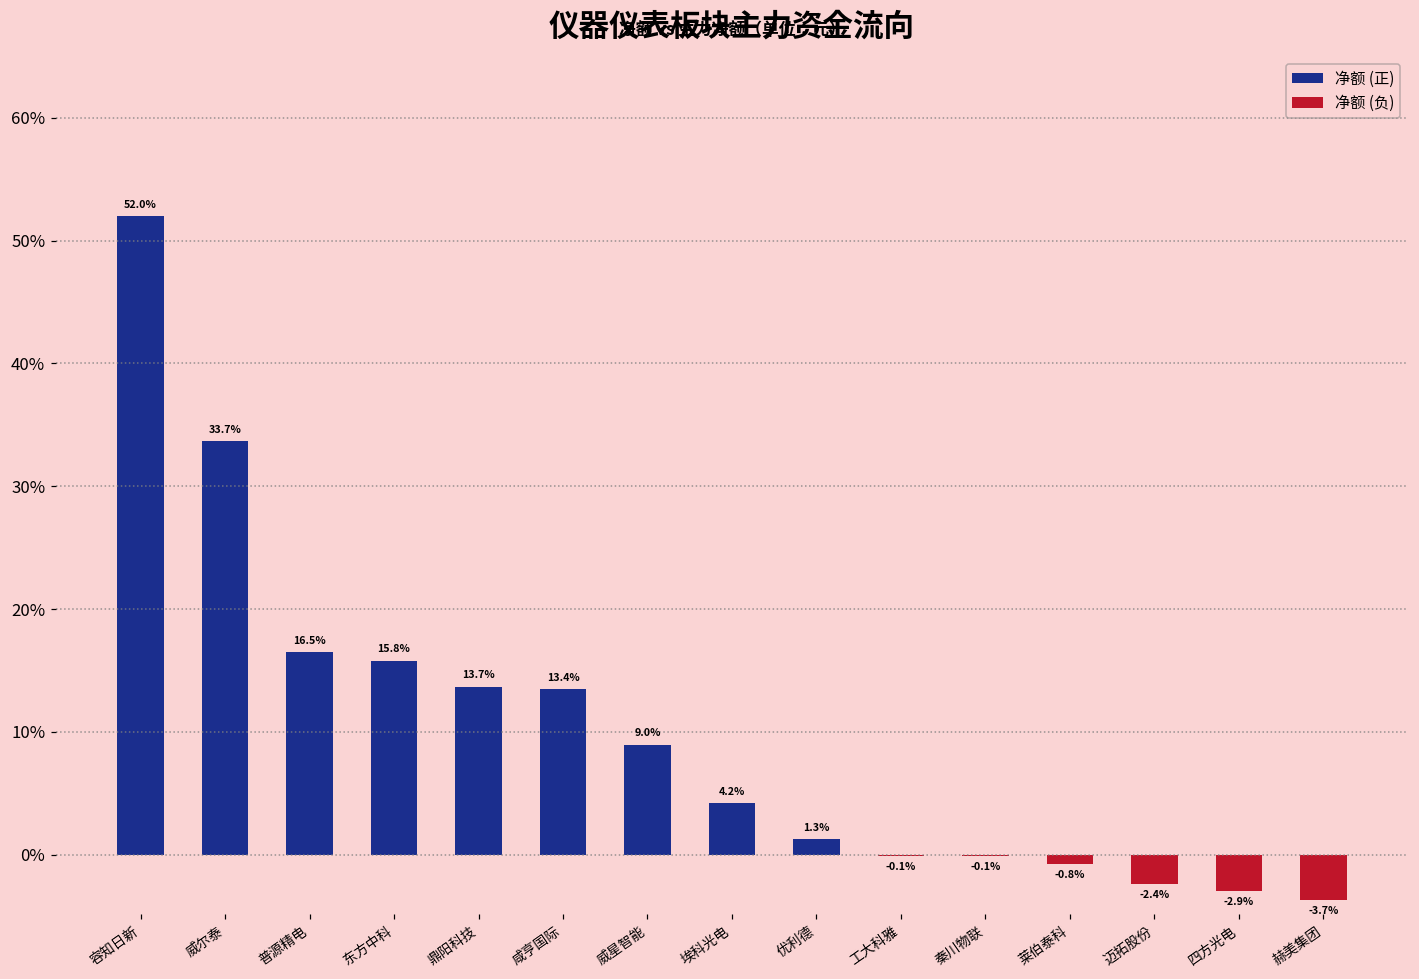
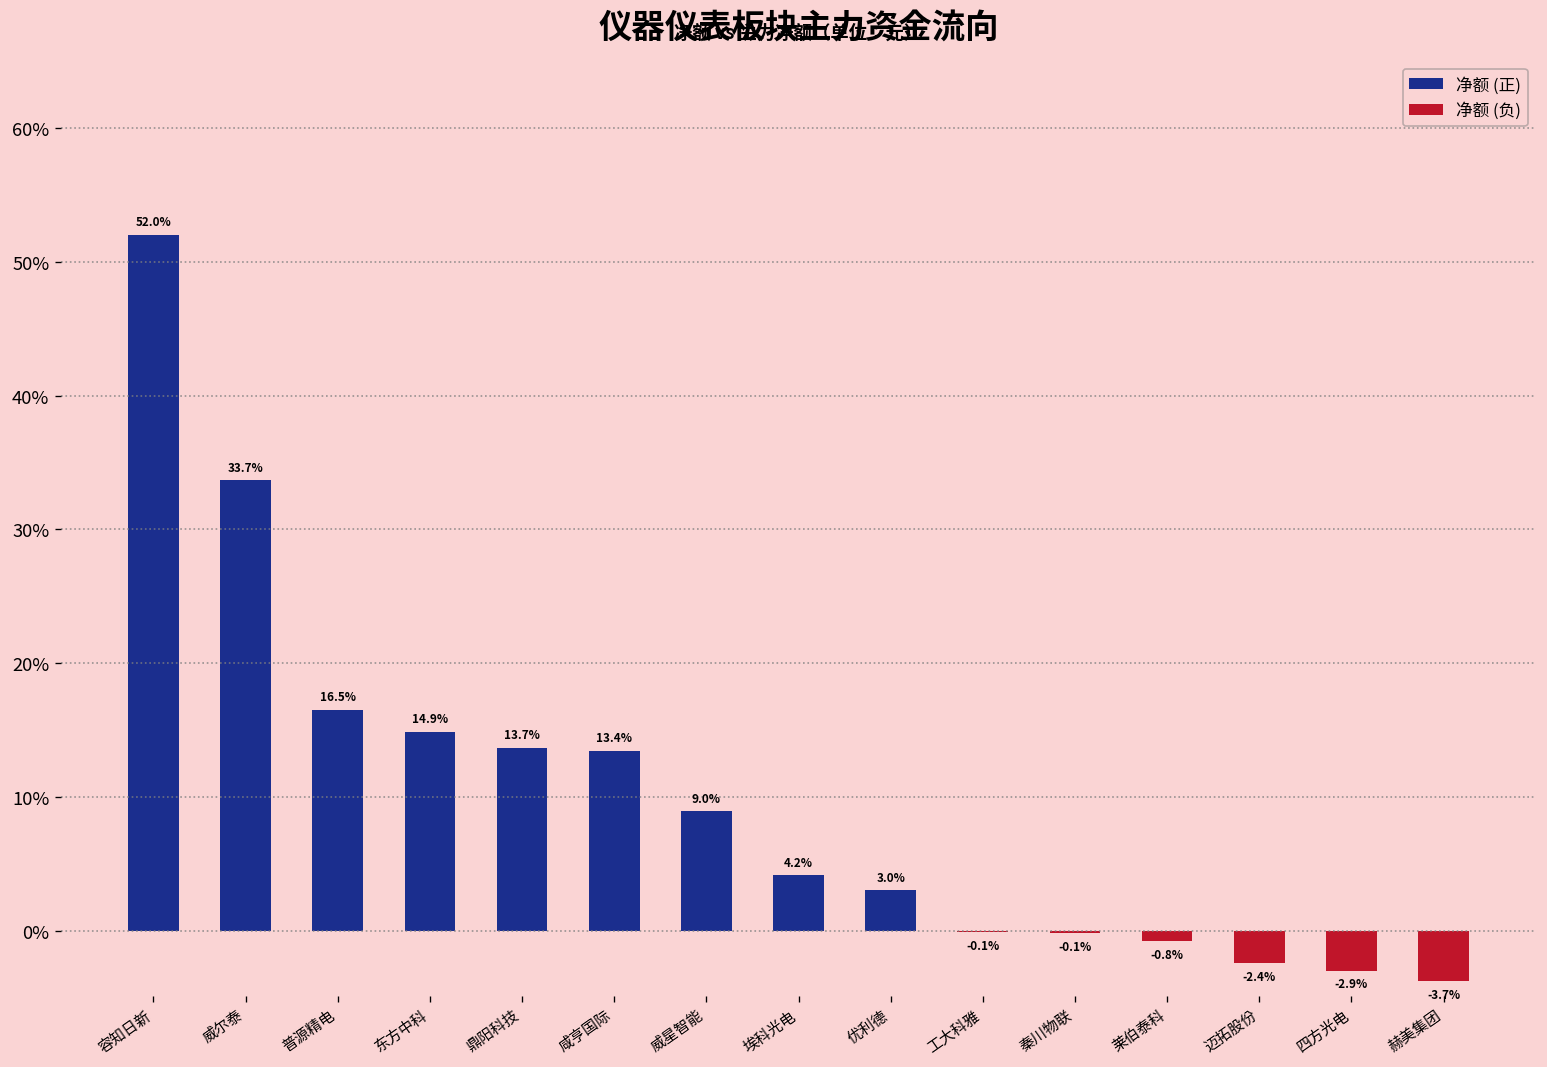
东方中科: 15.8% -> 14.9%
优利德: 1.3% -> 3.0%
